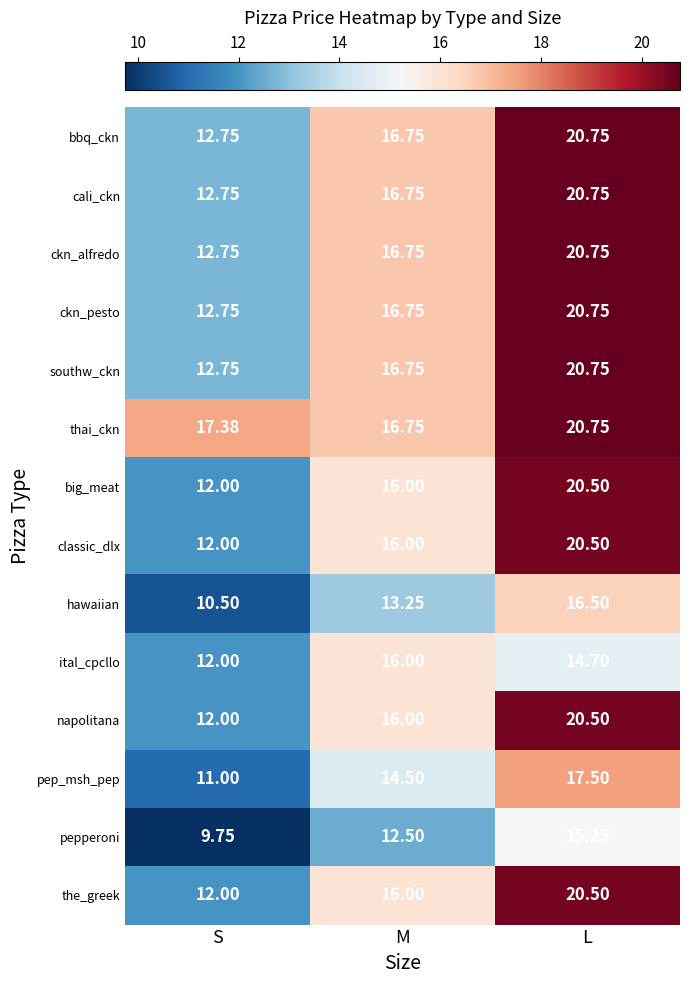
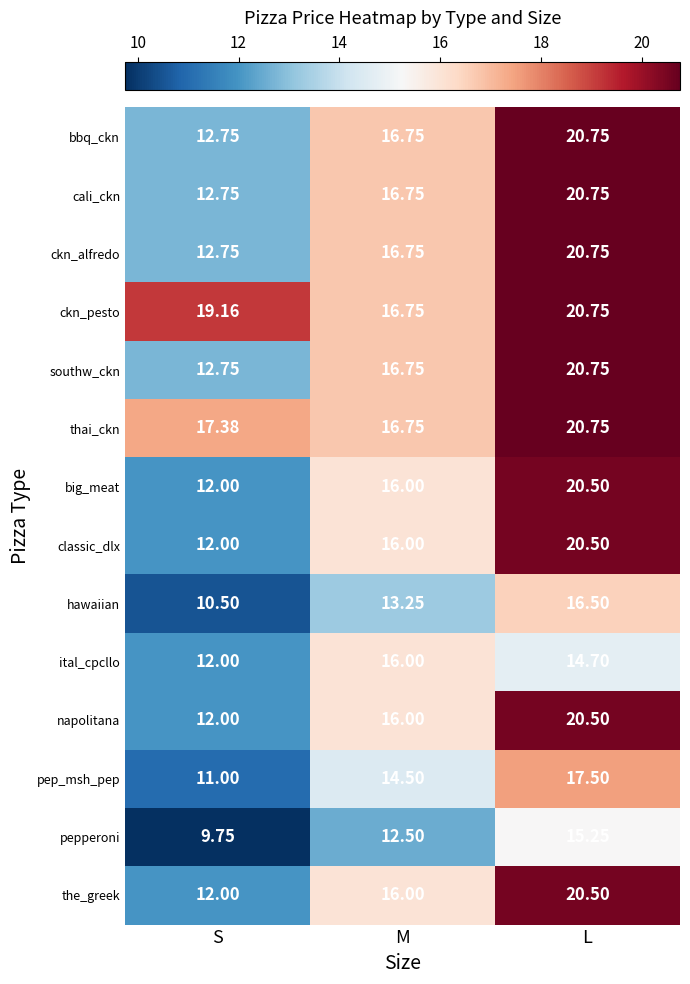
ckn_pesto, S: 12.75 -> 19.16
